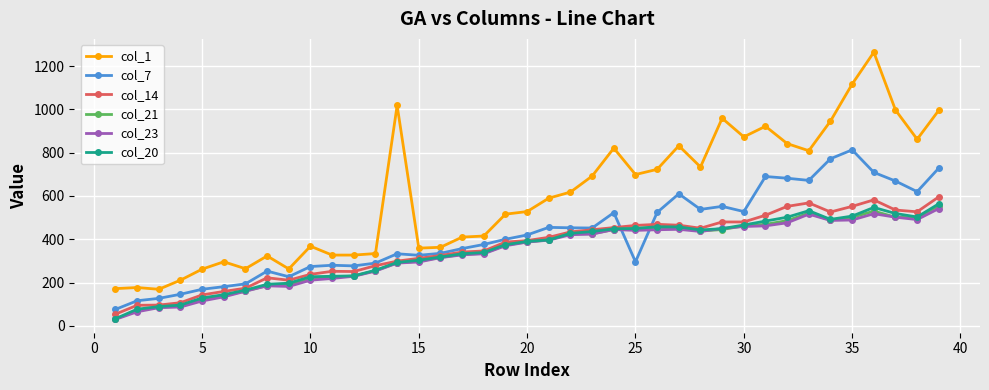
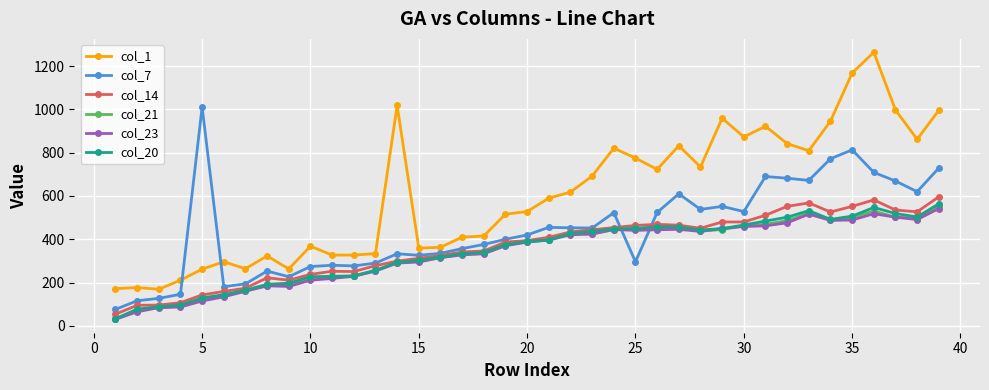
col_7, 5: 170 -> 1010
col_1, 25: 700 -> 780
col_1, 35: 1120 -> 1170
